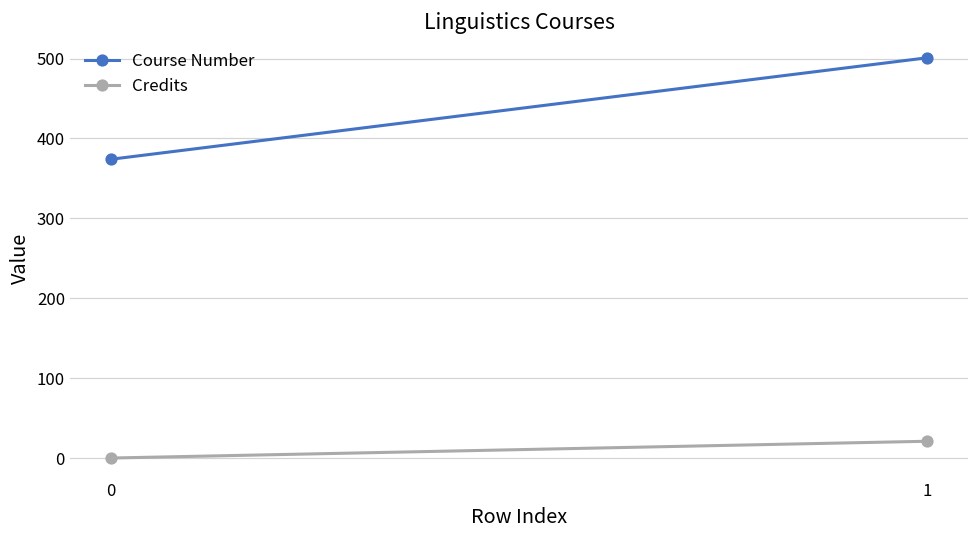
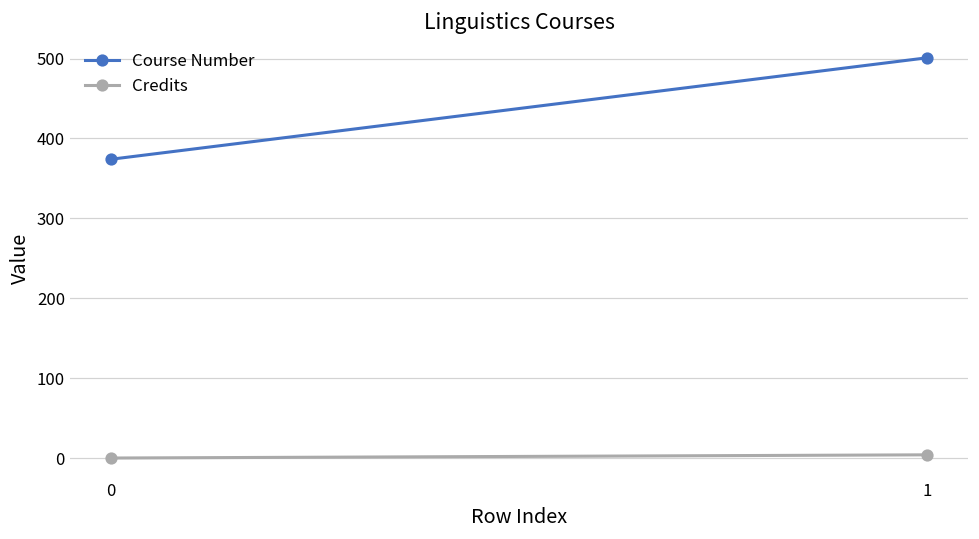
Credits, 1: 20 -> 0
